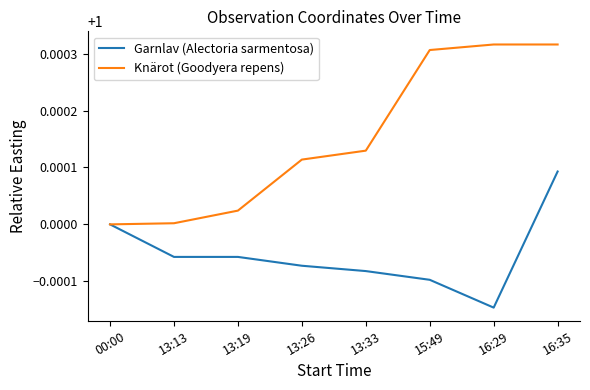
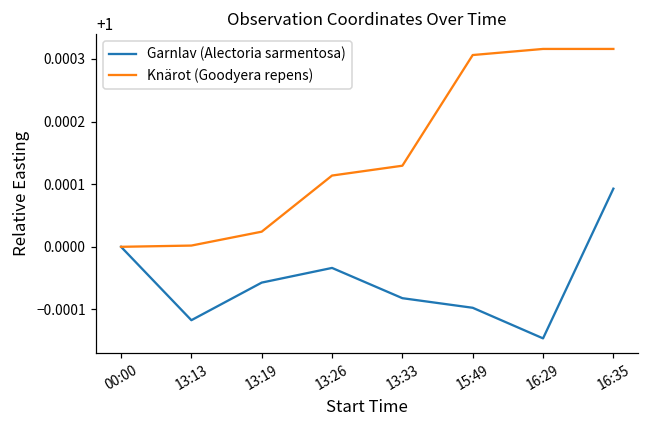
Garnlav (Alectoria sarmentosa), 13:13: 0.99994 -> 0.99988
Garnlav (Alectoria sarmentosa), 13:26: 0.99993 -> 0.99997
